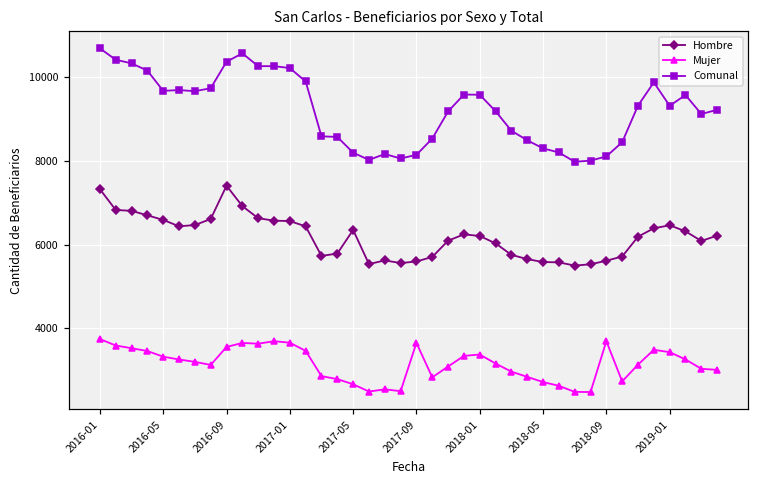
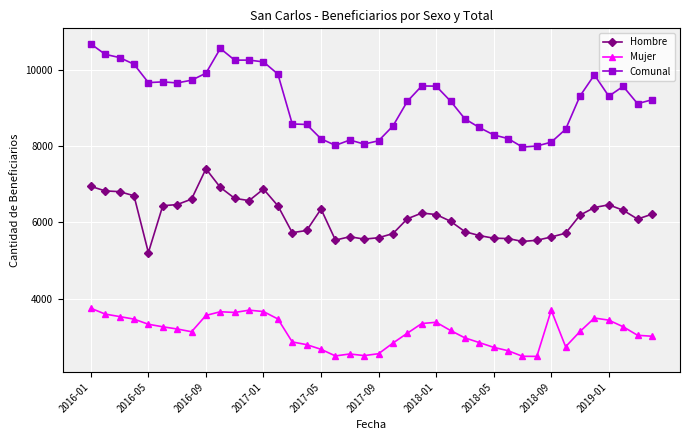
Hombre, 2016-01: 7300 -> 6900
Hombre, 2016-05: 6600 -> 5200
Comunal, 2016-09: 10400 -> 9900
Hombre, 2017-01: 6600 -> 6900
Mujer, 2017-09: 3700 -> 2500
